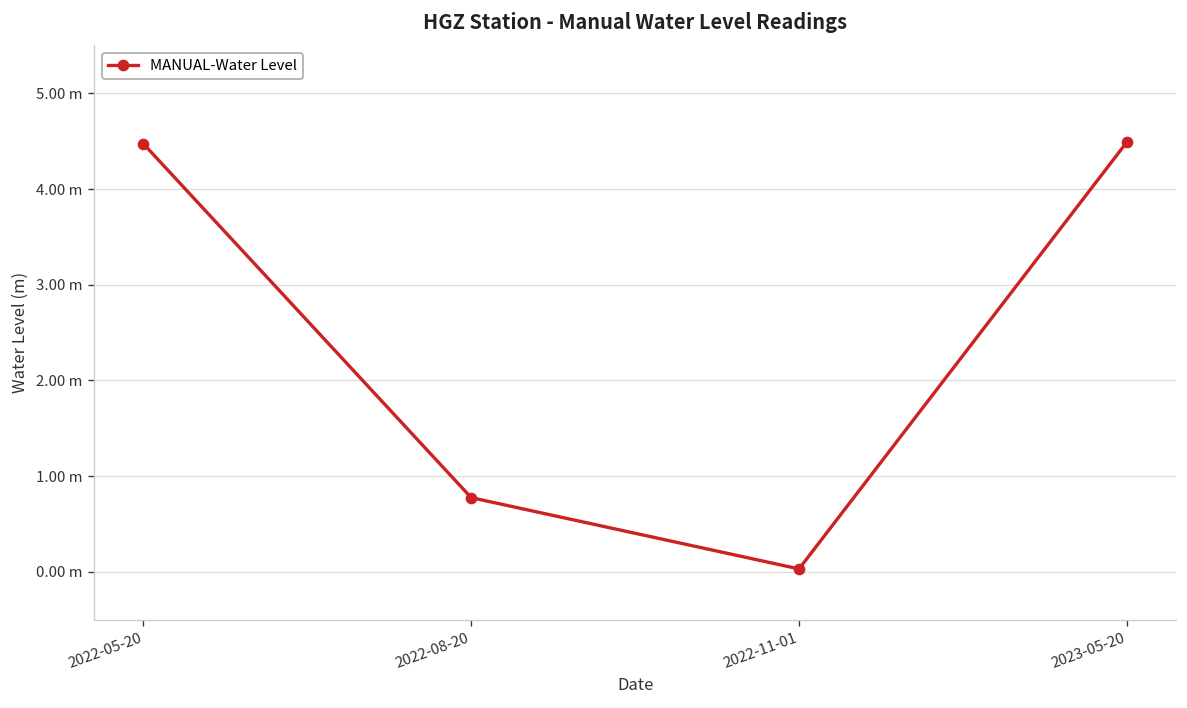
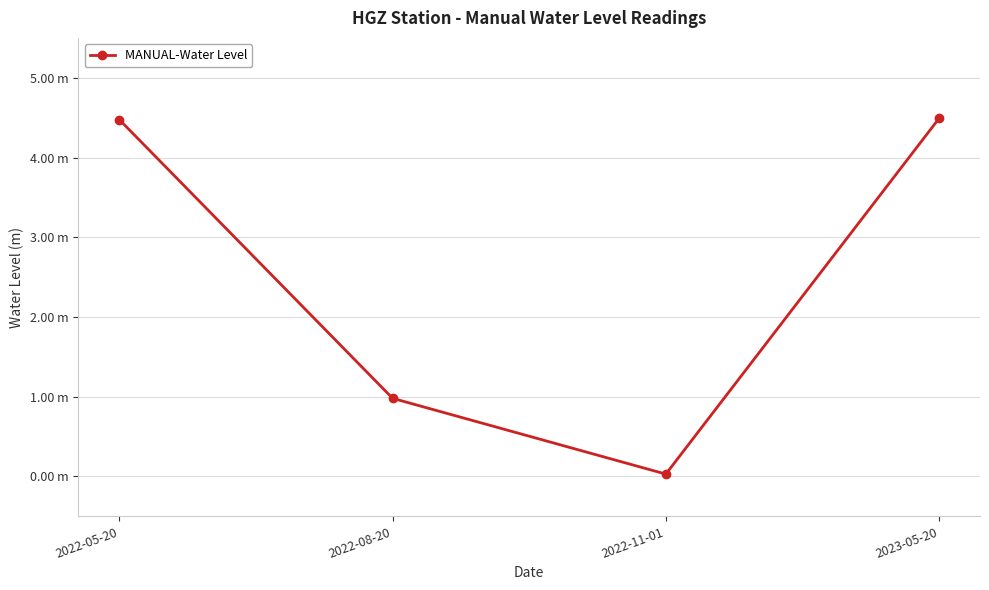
2022-08-20: 0.8 m -> 1.0 m
